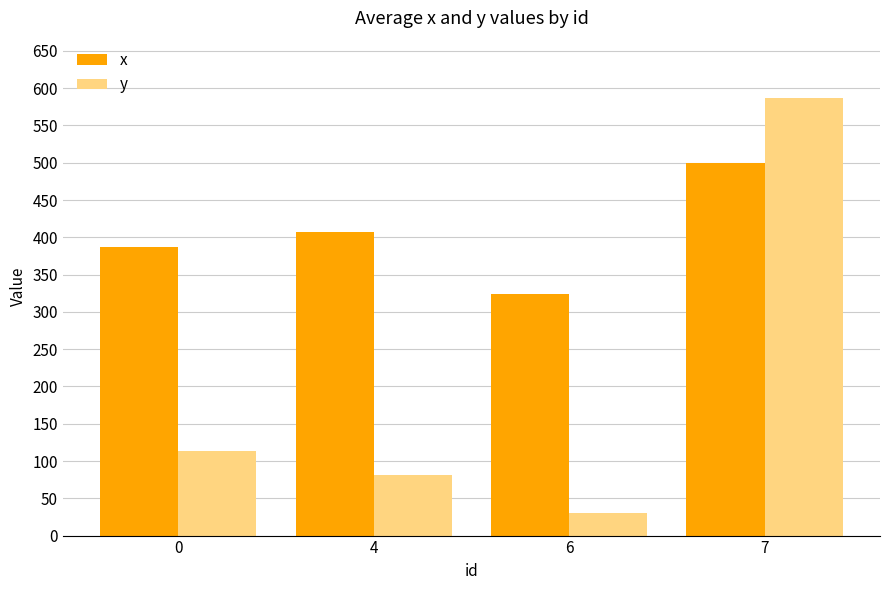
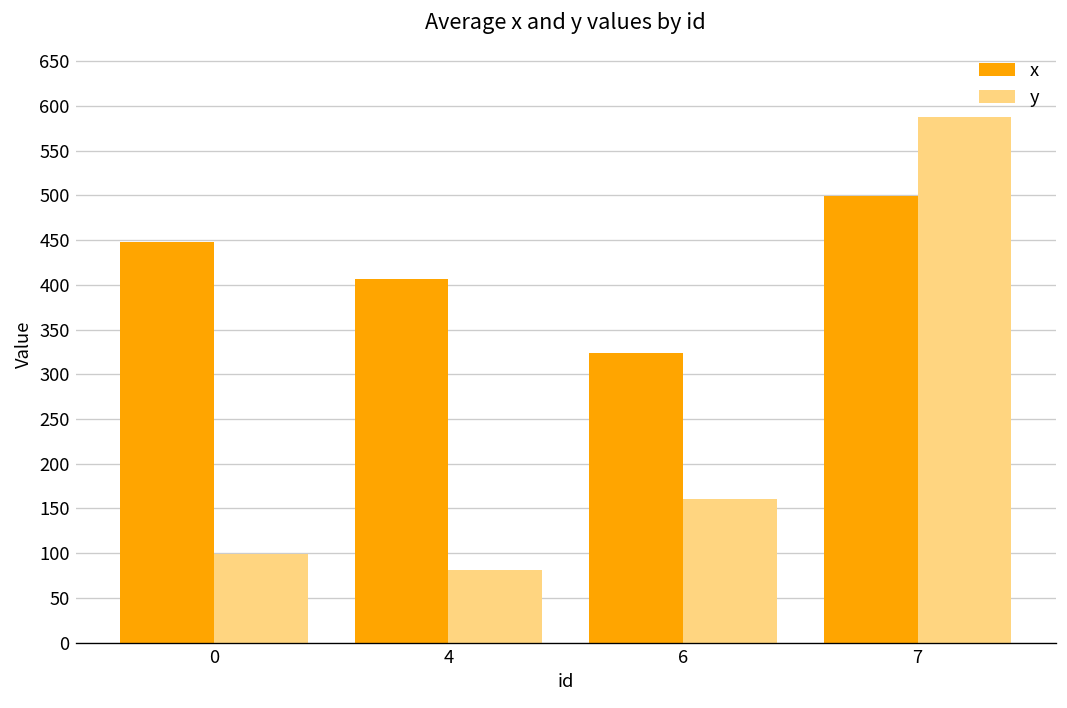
x, 0: 390 -> 450
y, 0: 110 -> 100
y, 6: 30 -> 160
